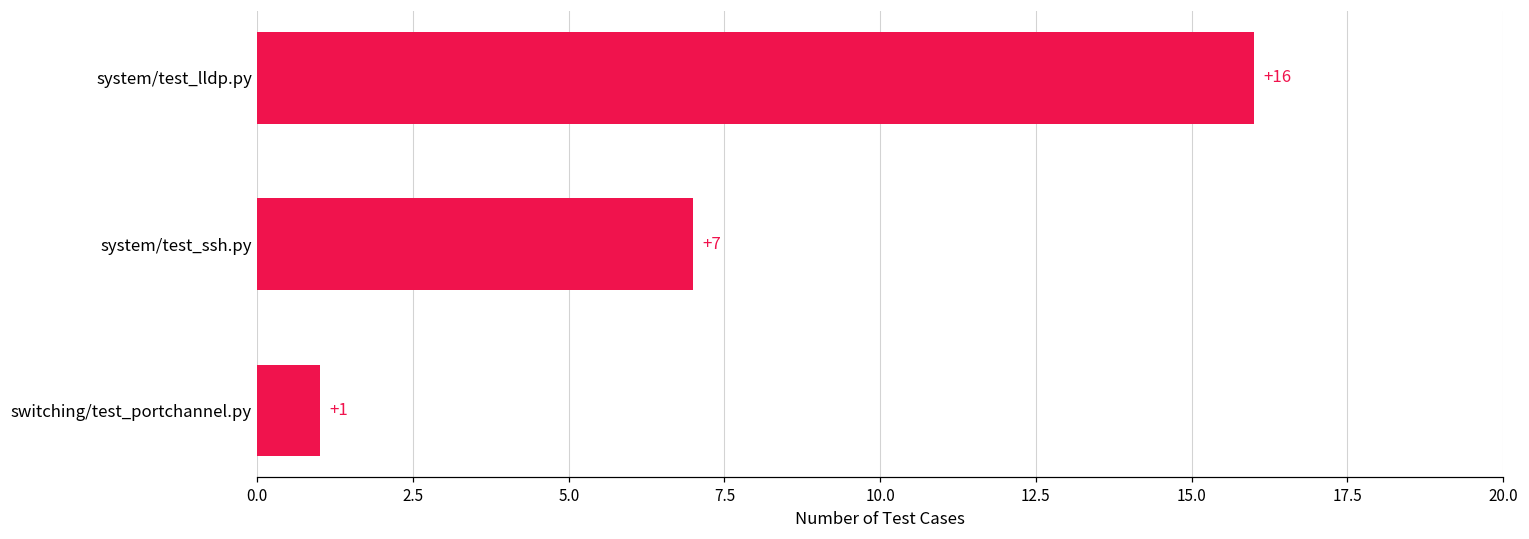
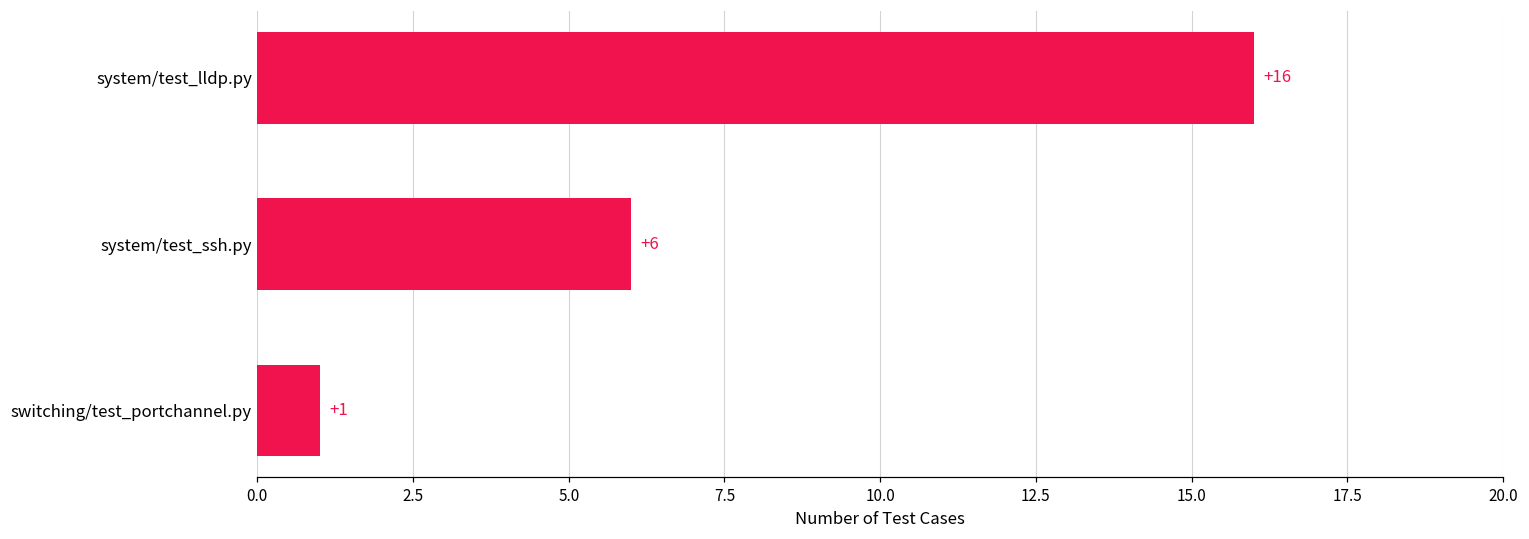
system/test_ssh.py: +7 -> +6
